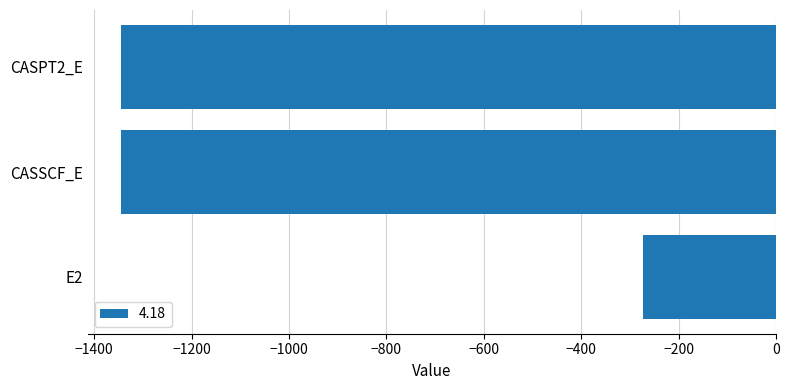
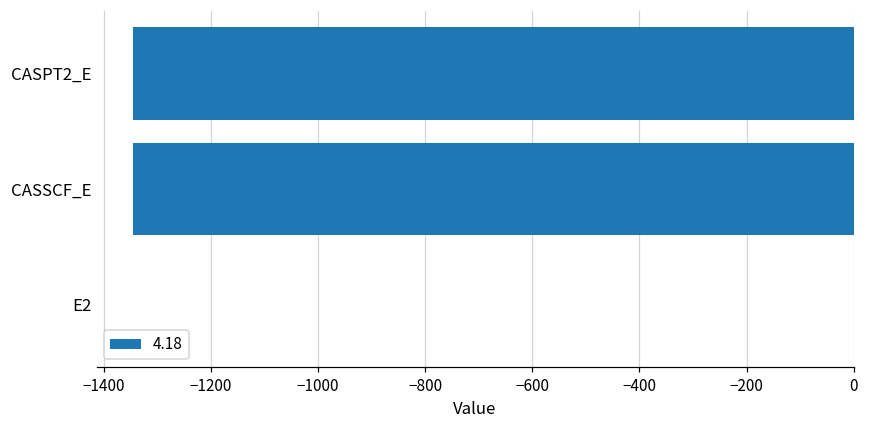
E2: -270 -> 0
